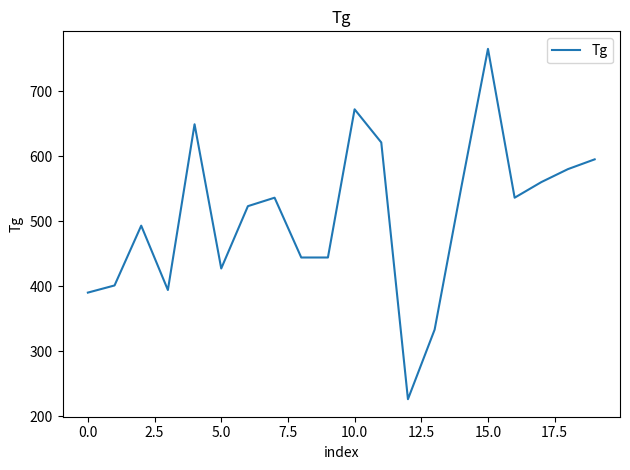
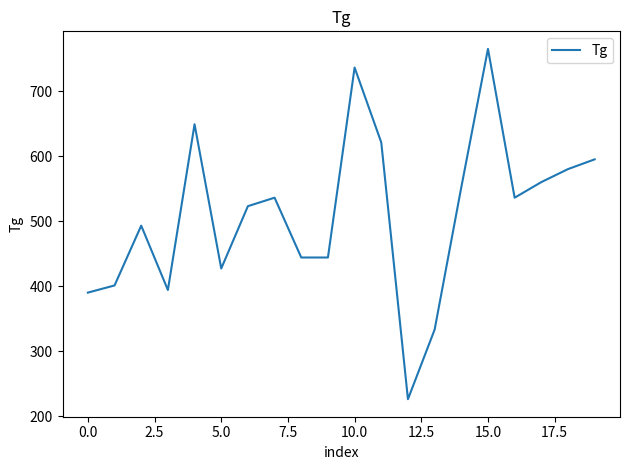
10.0: 670 -> 740
